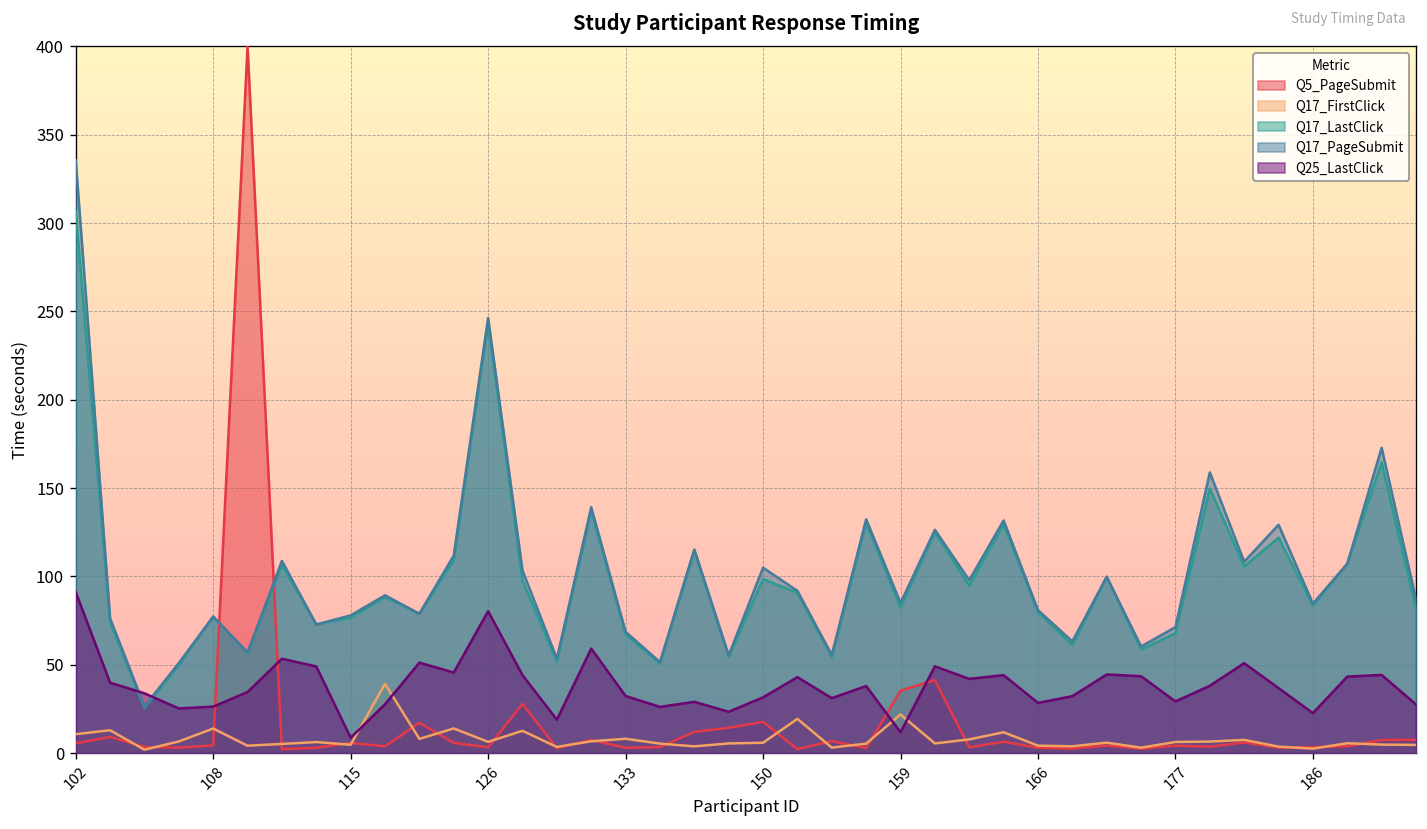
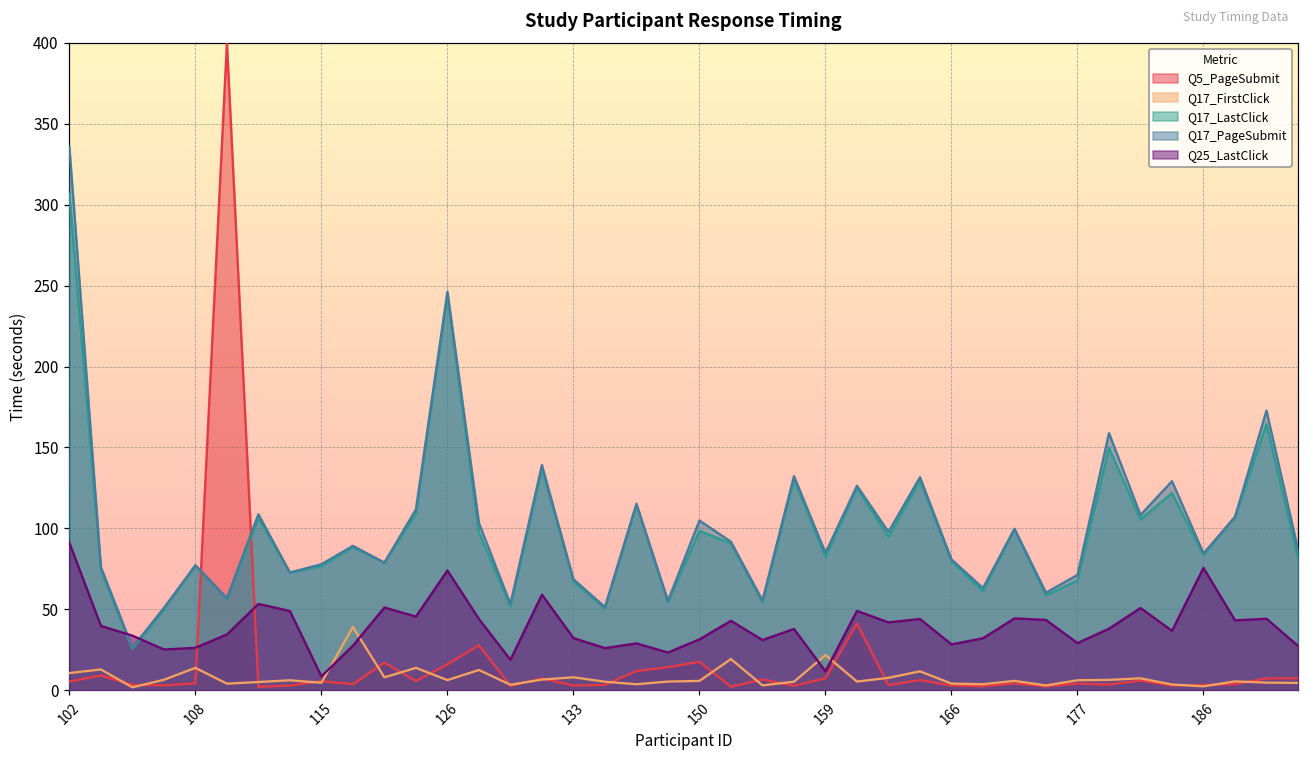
Q5_PageSubmit, 126: 3 -> 16
Q25_LastClick, 126: 80 -> 74
Q5_PageSubmit, 159: 35 -> 7
Q25_LastClick, 186: 23 -> 76
